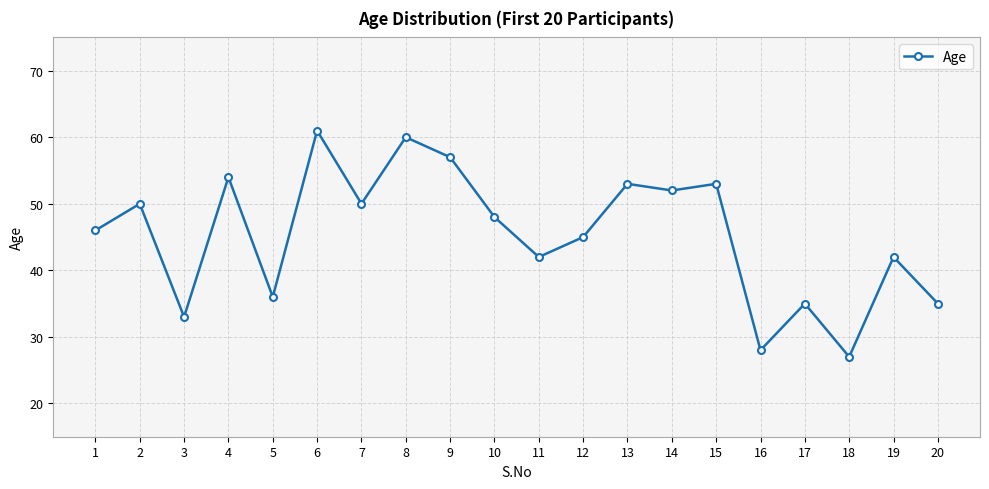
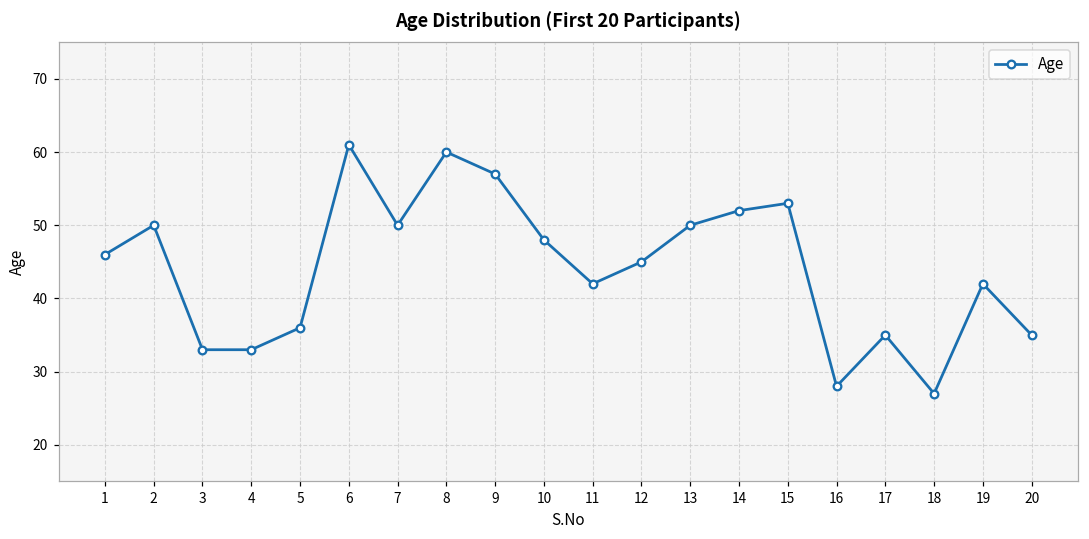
4: 54 -> 33
13: 53 -> 50
